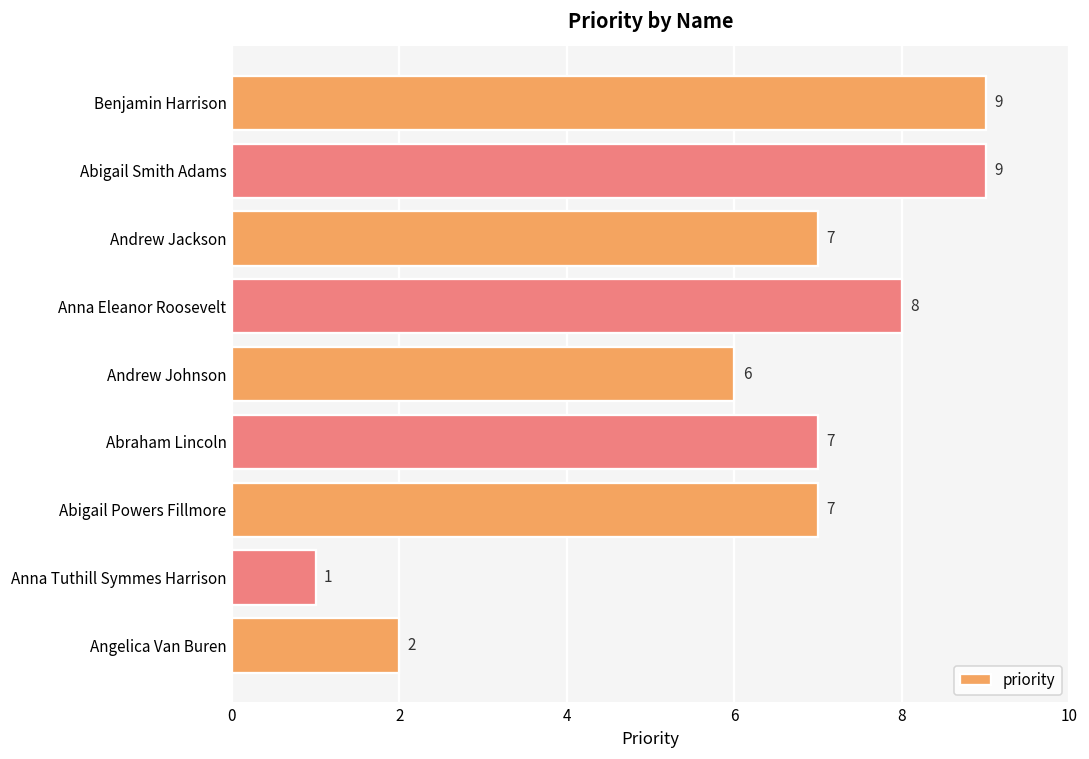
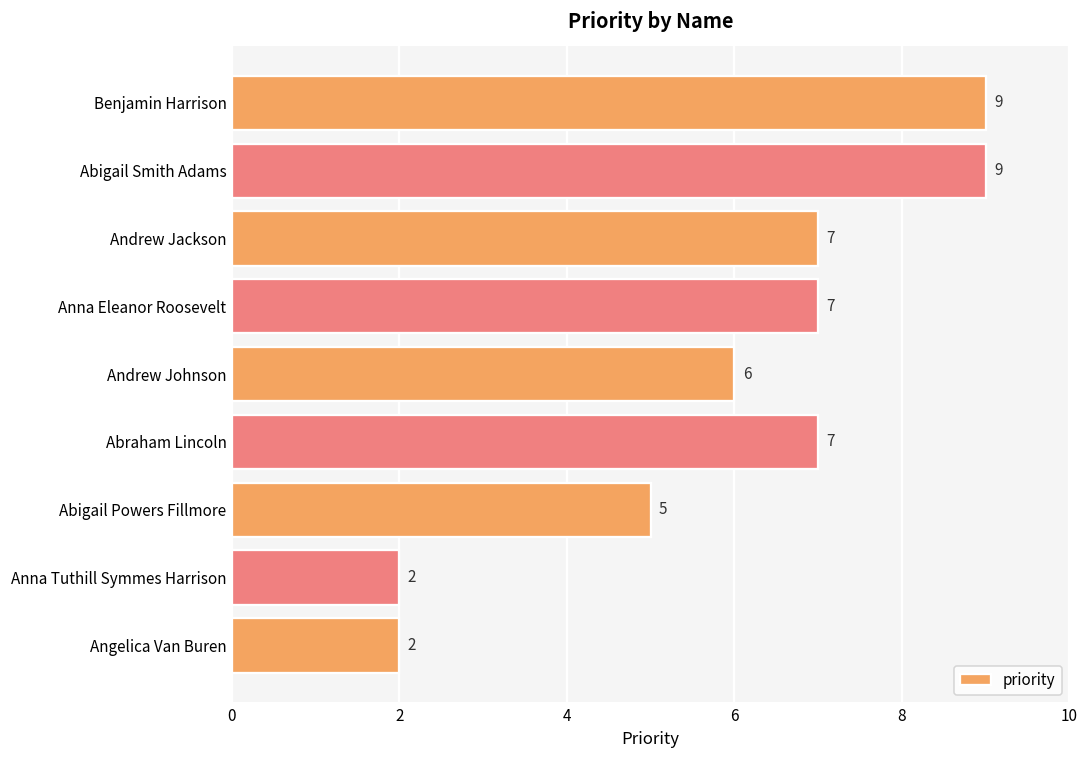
Anna Eleanor Roosevelt: 8 -> 7
Abigail Powers Fillmore: 7 -> 5
Anna Tuthill Symmes Harrison: 1 -> 2
